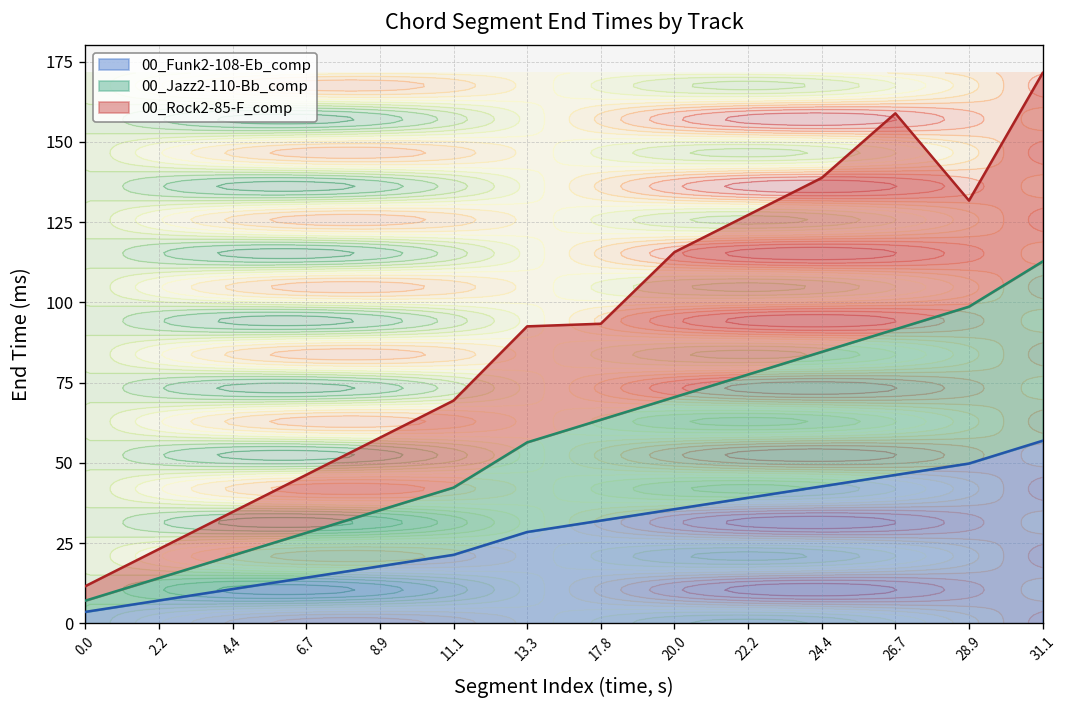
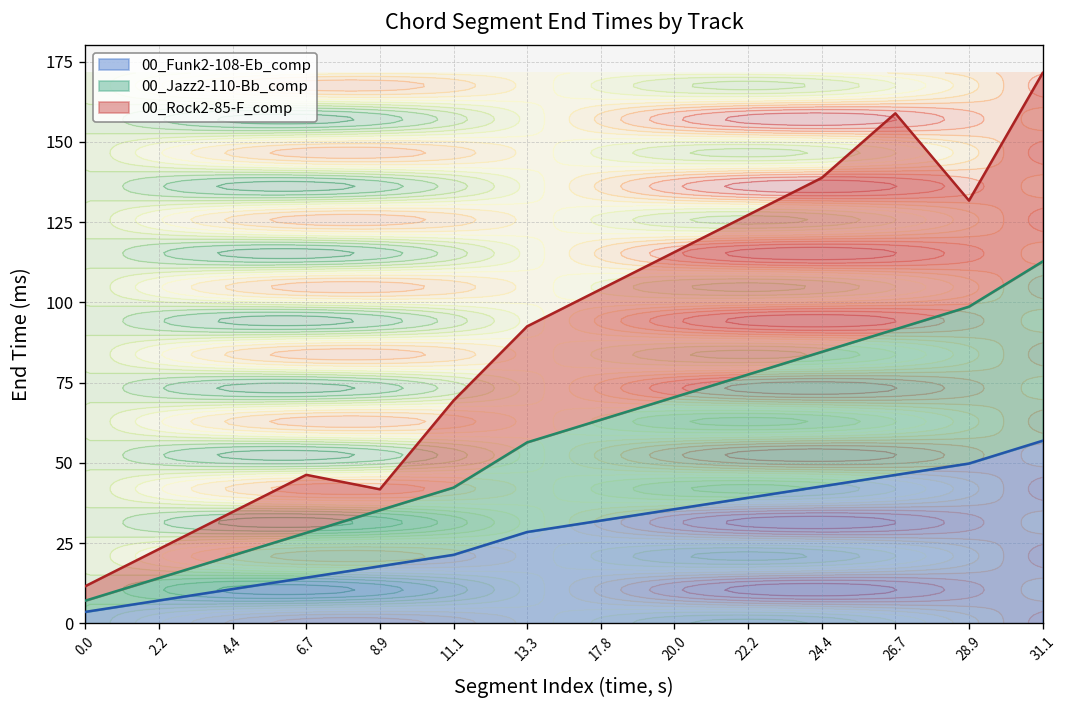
00_Rock2-85-F_comp, 8.9: 23 -> 7
00_Rock2-85-F_comp, 17.8: 30 -> 41
